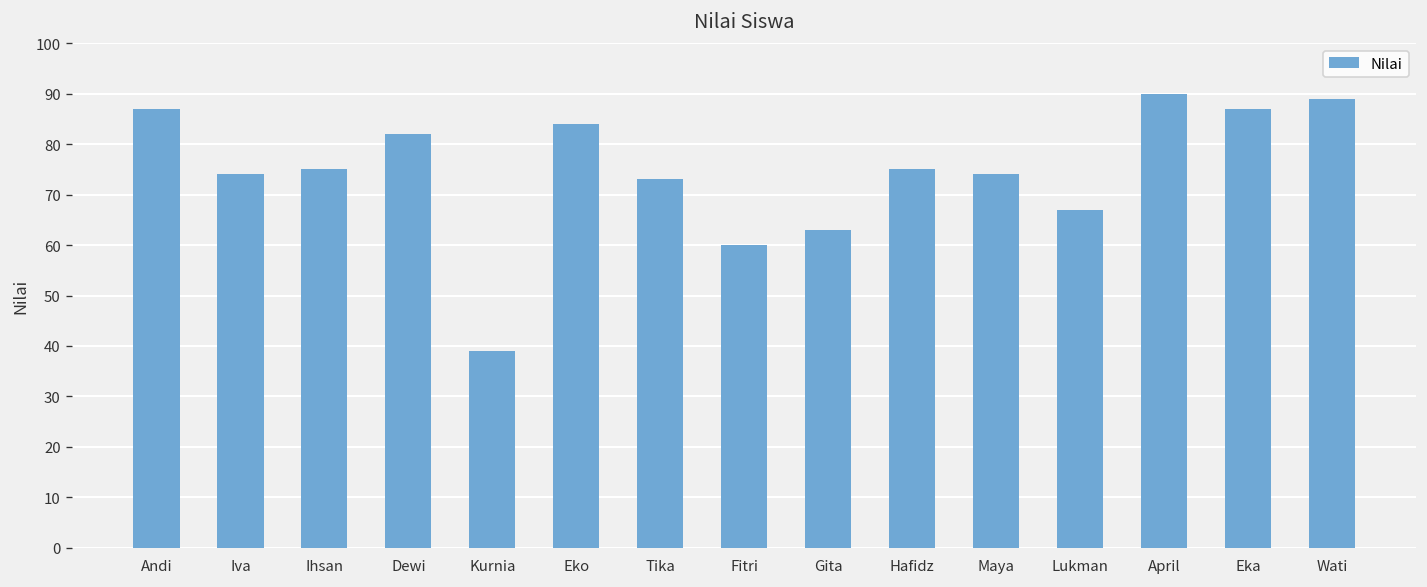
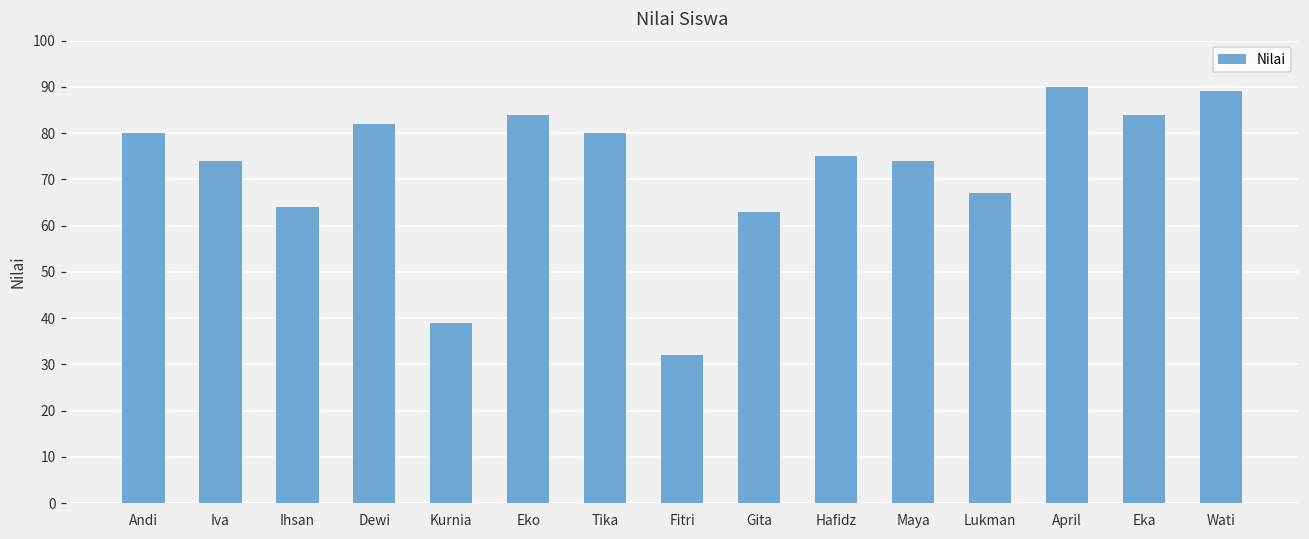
Andi: 87 -> 80
Ihsan: 75 -> 64
Tika: 73 -> 80
Fitri: 60 -> 32
Eka: 87 -> 84
